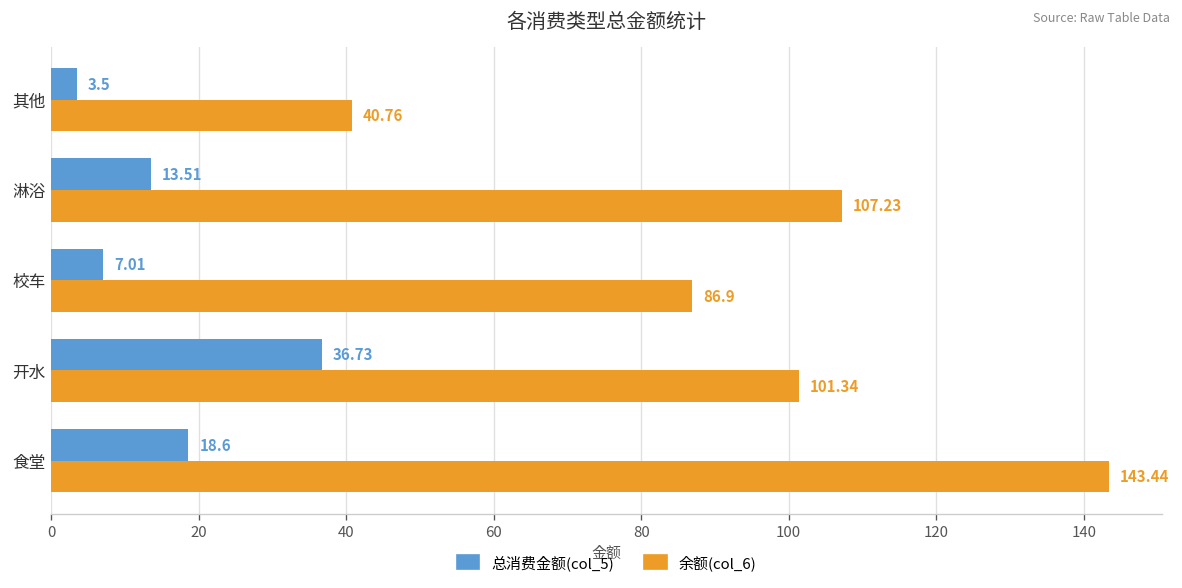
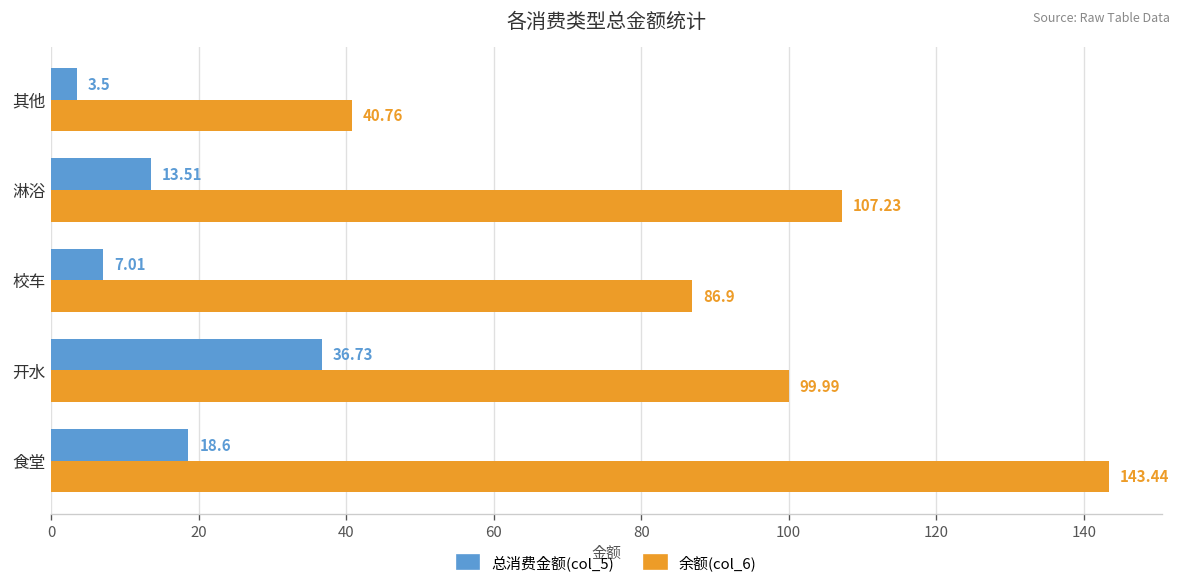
余额(col_6), 开水: 101.34 -> 99.99
